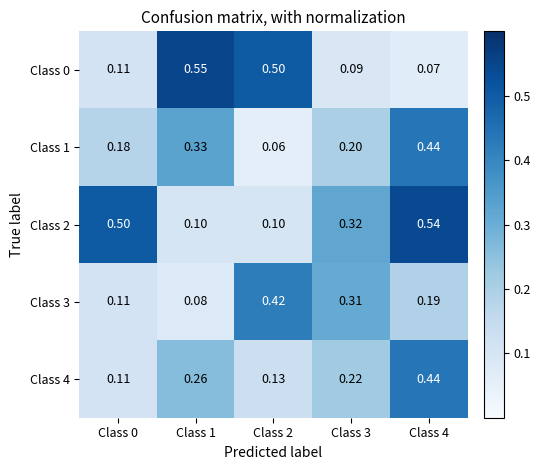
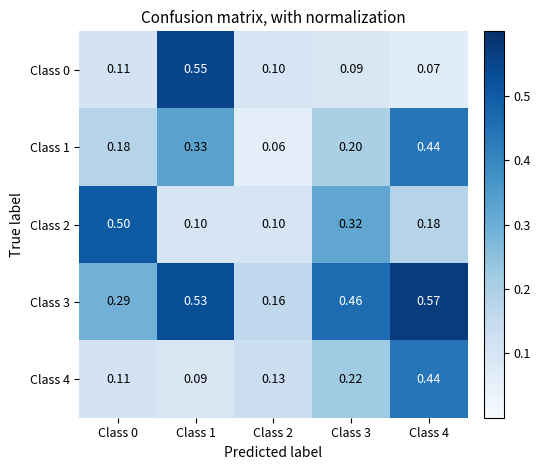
Class 0, Class 2: 0.50 -> 0.10
Class 2, Class 4: 0.54 -> 0.18
Class 3, Class 0: 0.11 -> 0.29
Class 3, Class 1: 0.08 -> 0.53
Class 3, Class 2: 0.42 -> 0.16
Class 3, Class 3: 0.31 -> 0.46
Class 3, Class 4: 0.19 -> 0.57
Class 4, Class 1: 0.26 -> 0.09
